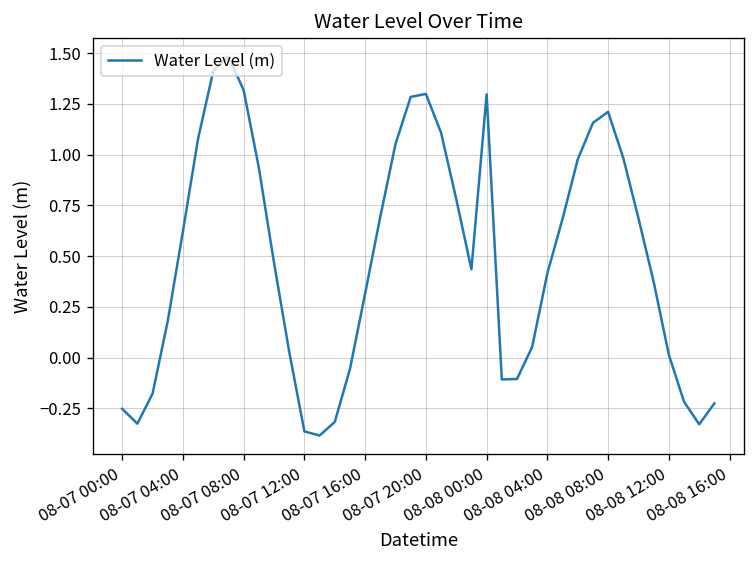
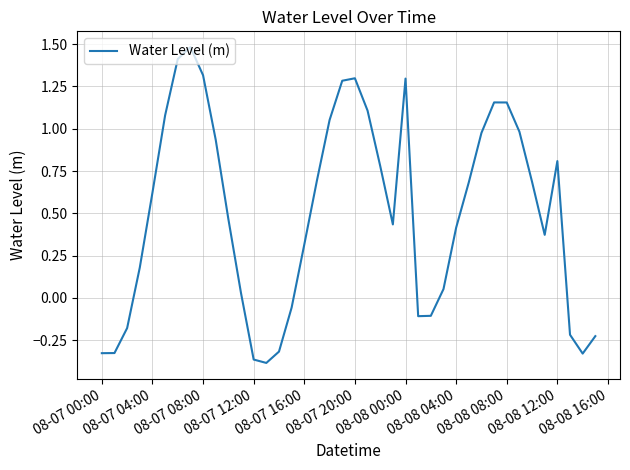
08-07 00:00: -0.25 -> -0.33
08-08 08:00: 1.21 -> 1.16
08-08 12:00: 0.01 -> 0.81
